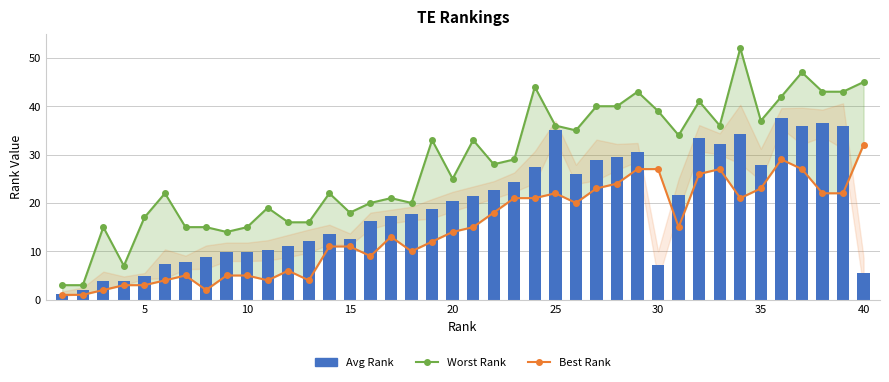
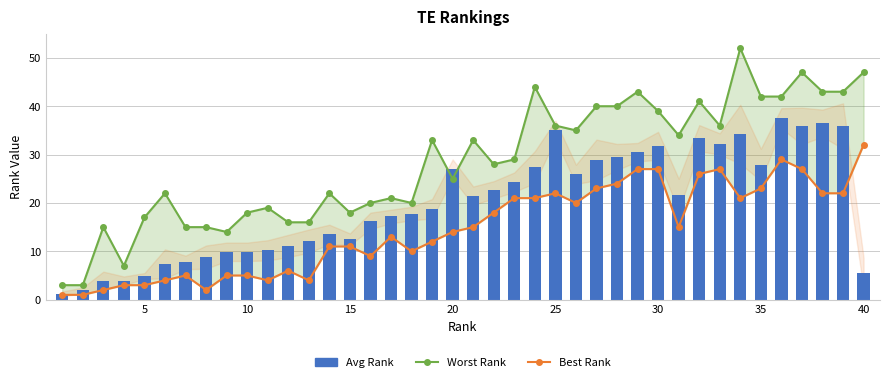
Worst Rank, 10: 15 -> 18
Avg Rank, 20: 20 -> 27
Avg Rank, 30: 7 -> 32
Worst Rank, 35: 37 -> 42
Worst Rank, 40: 45 -> 47
